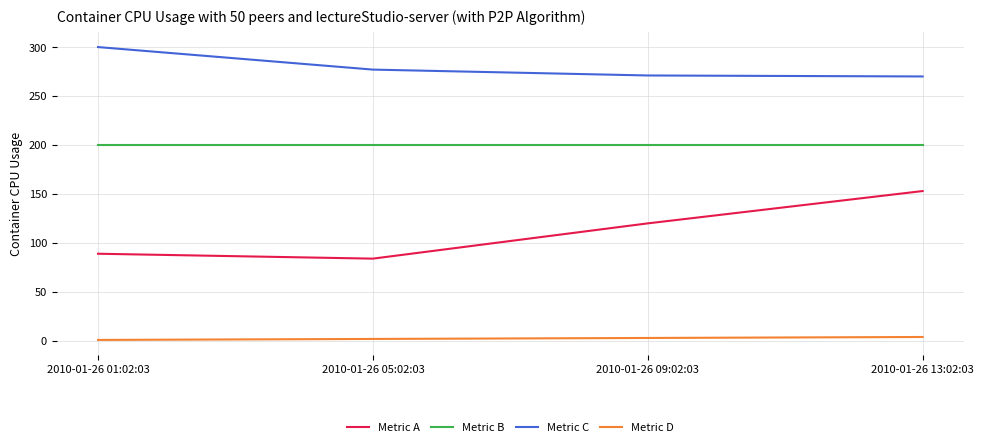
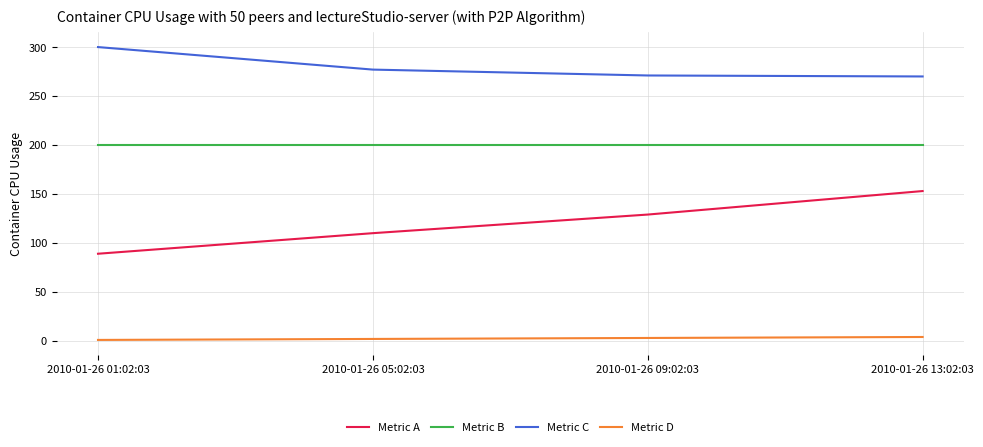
Metric A, 2010-01-26 05:02:03: 80 -> 110
Metric A, 2010-01-26 09:02:03: 120 -> 130
